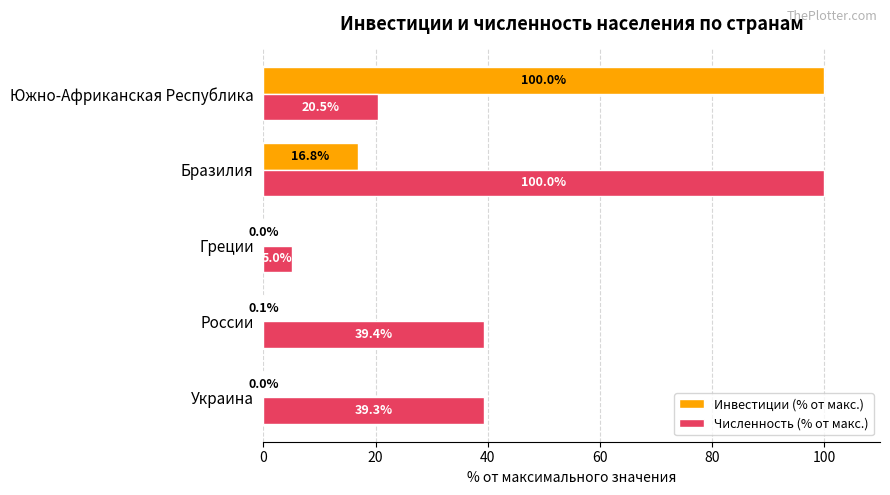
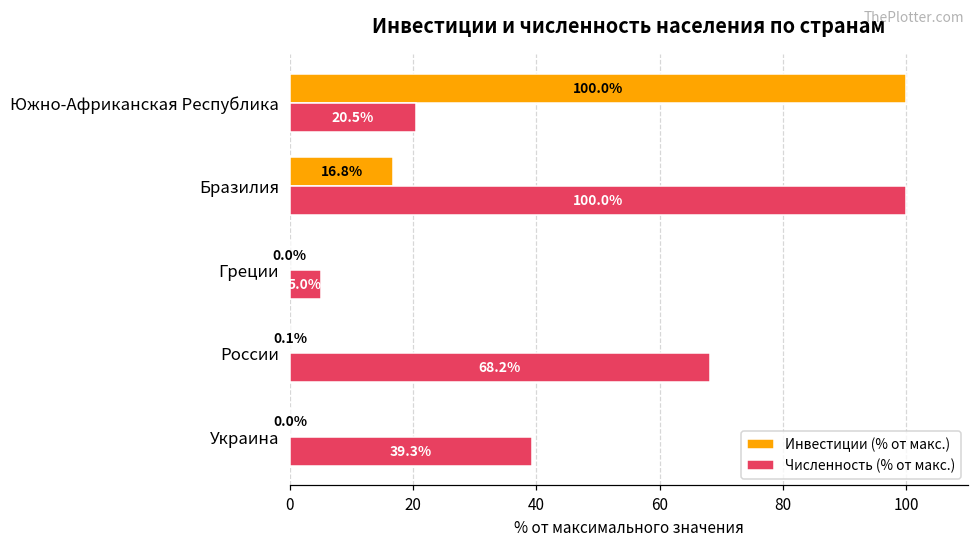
Численность (% от макс.), России: 39.4% -> 68.2%
